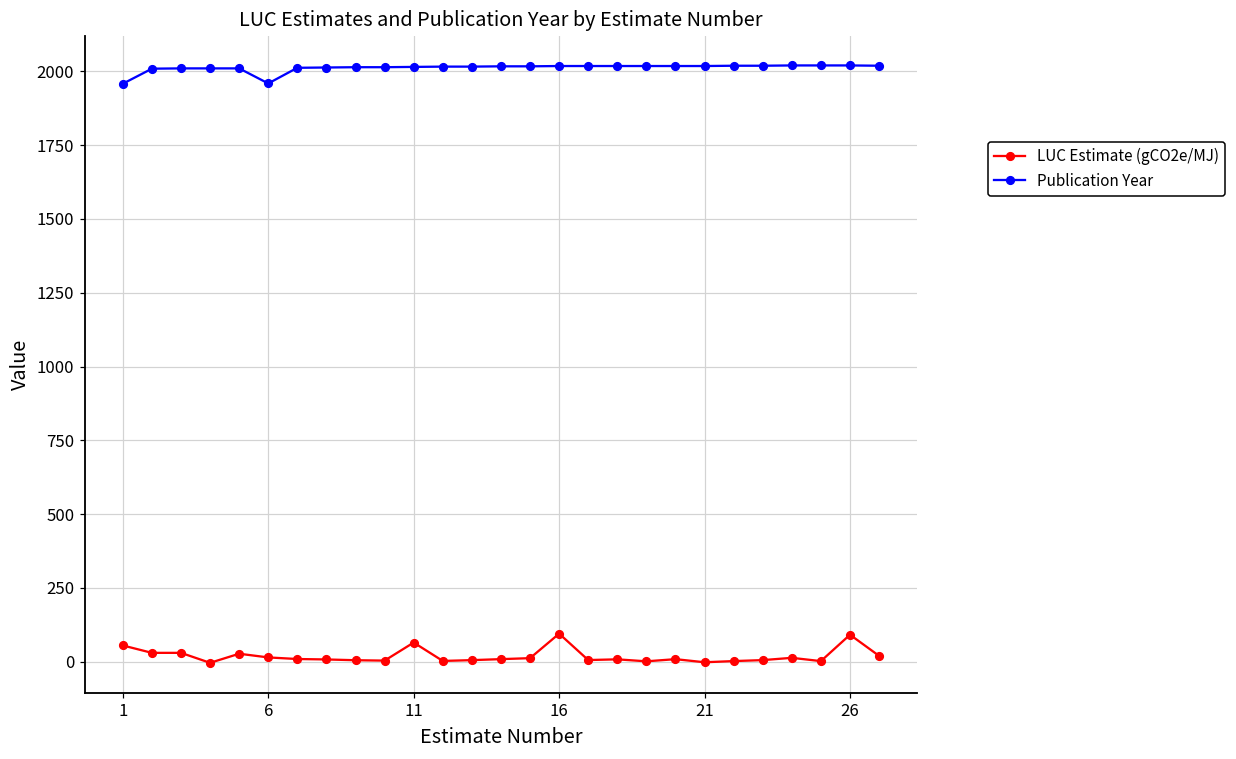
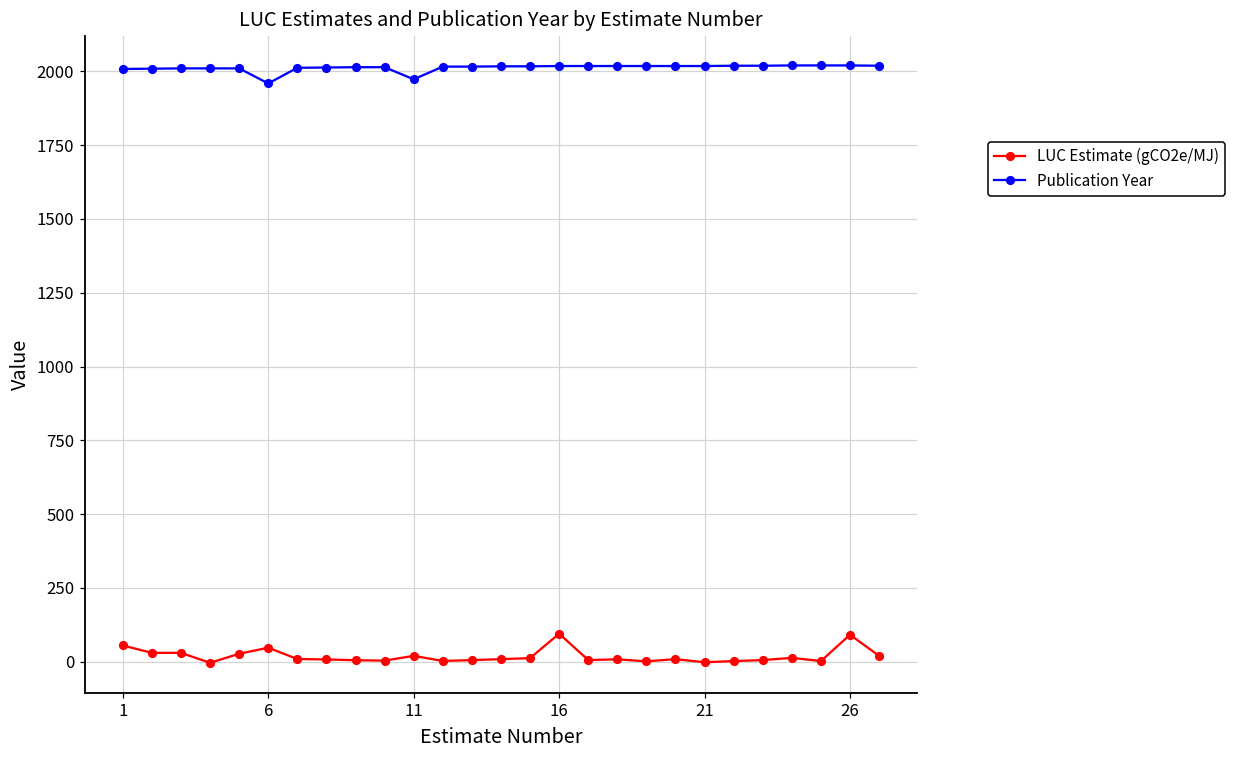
Publication Year, 1: 1960 -> 2010
LUC Estimate (gCO2e/MJ), 6: 10 -> 50
LUC Estimate (gCO2e/MJ), 11: 60 -> 20
Publication Year, 11: 2020 -> 1970
